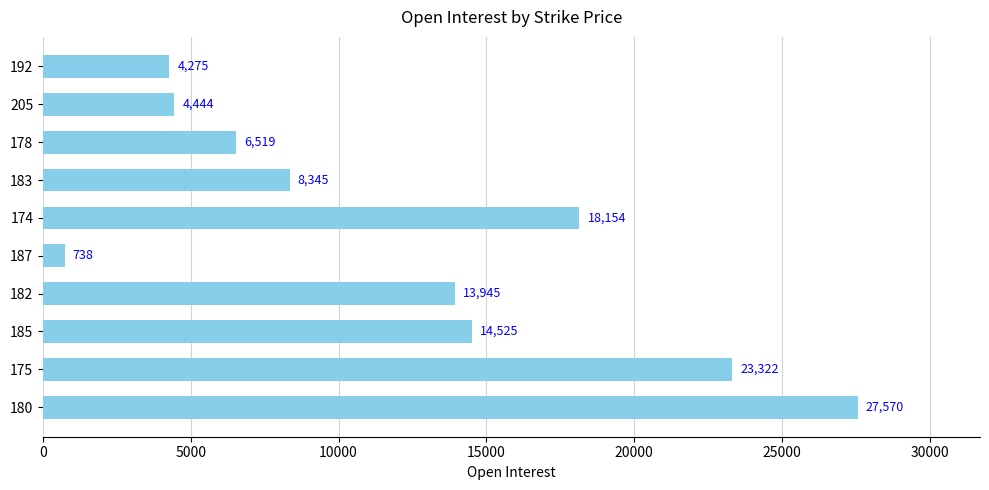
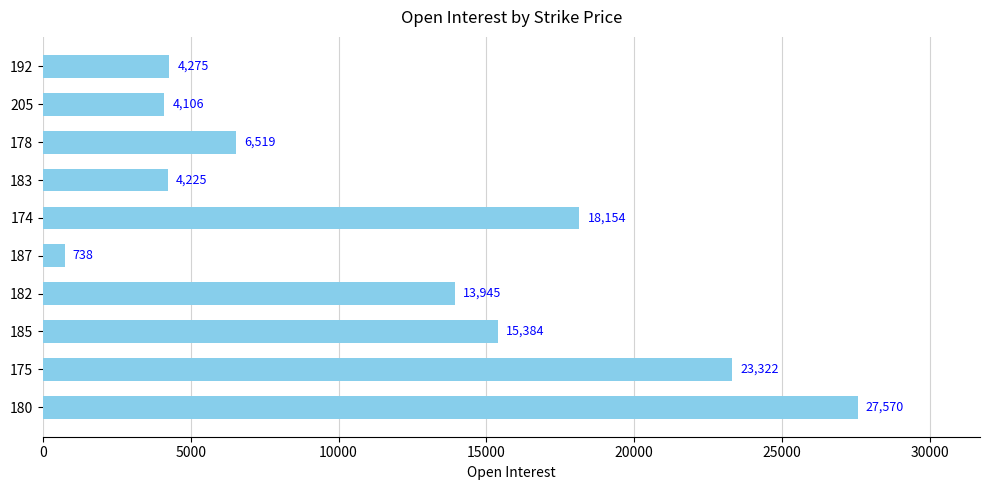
205: 4,444 -> 4,106
183: 8,345 -> 4,225
185: 14,525 -> 15,384
